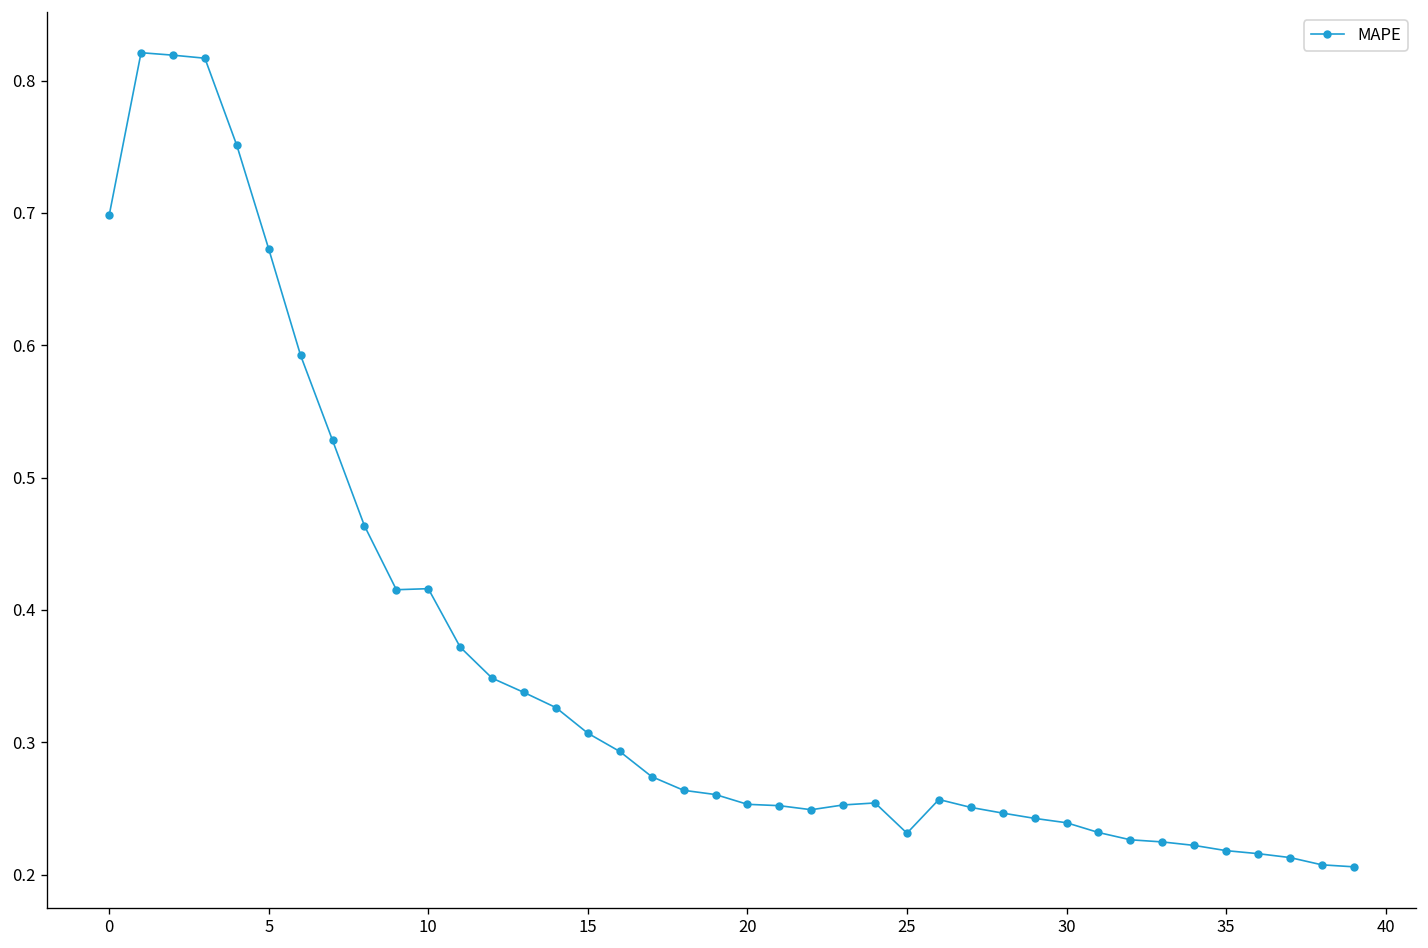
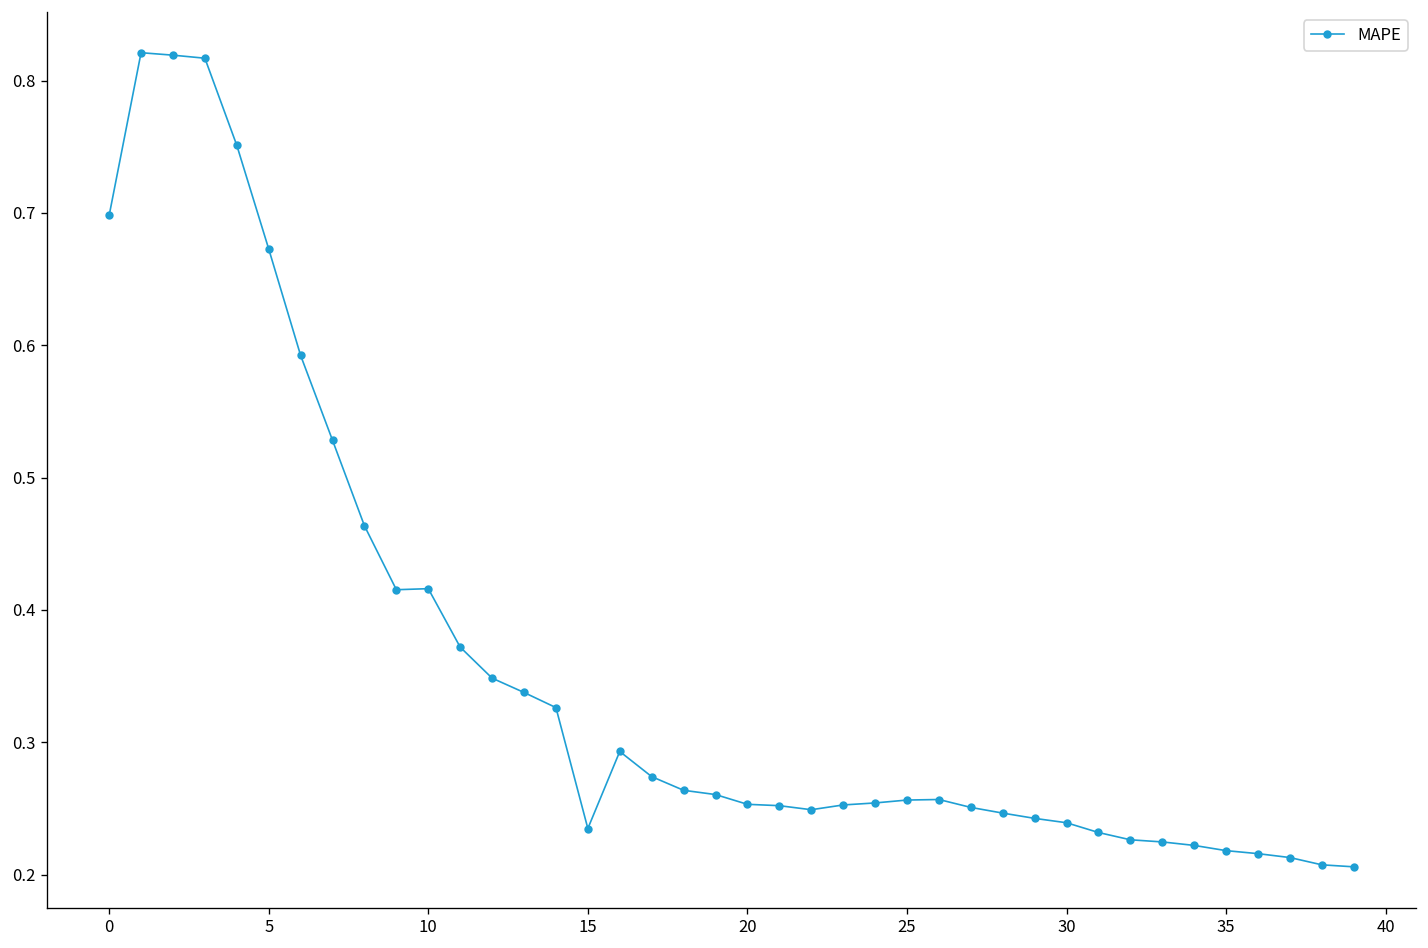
15: 0.307 -> 0.235
25: 0.231 -> 0.256
